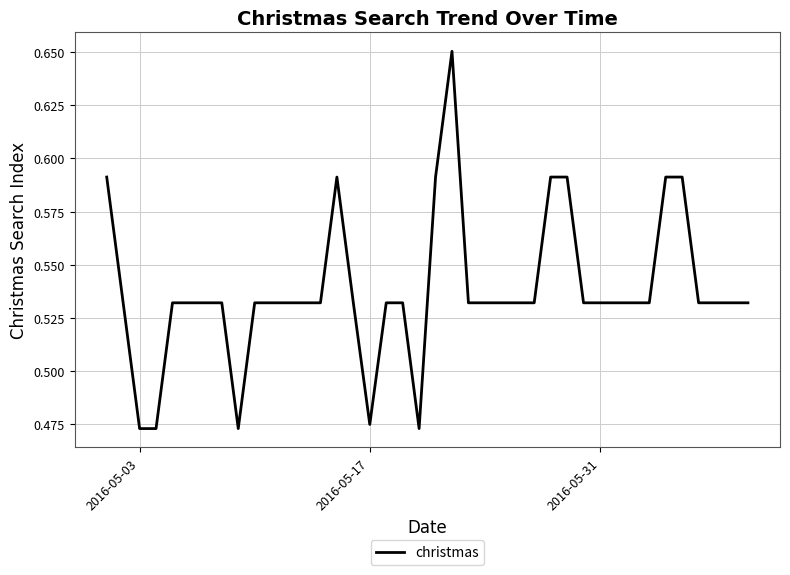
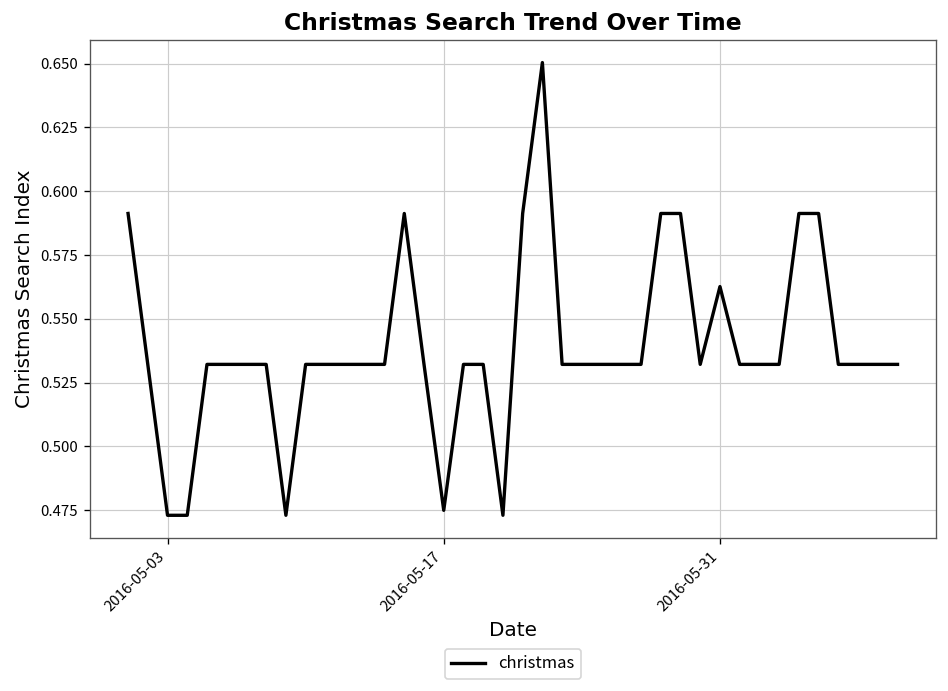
2016-05-31: 0.532 -> 0.563
